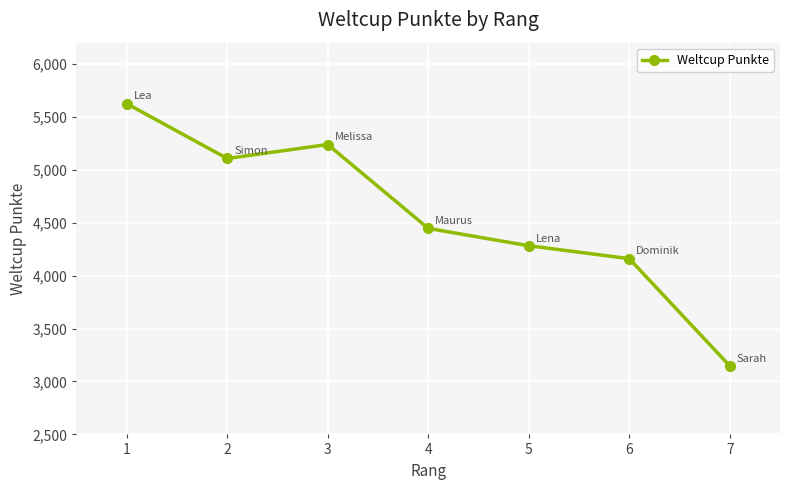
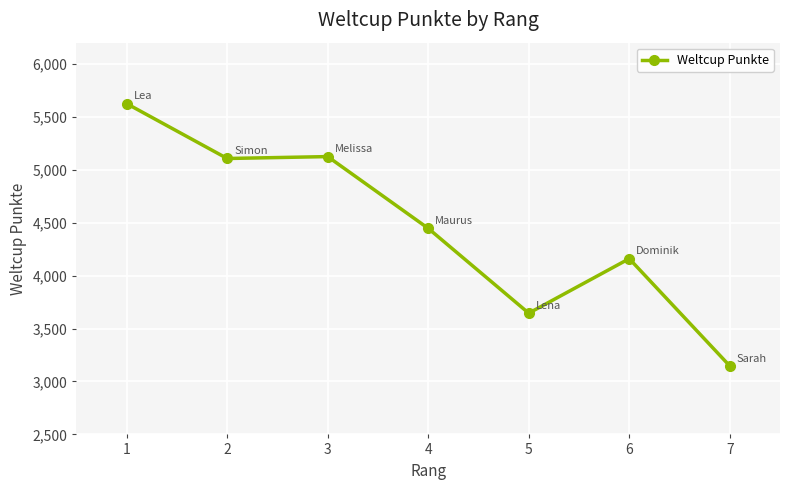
3: 5,240 -> 5,120
5: 4,280 -> 3,650
